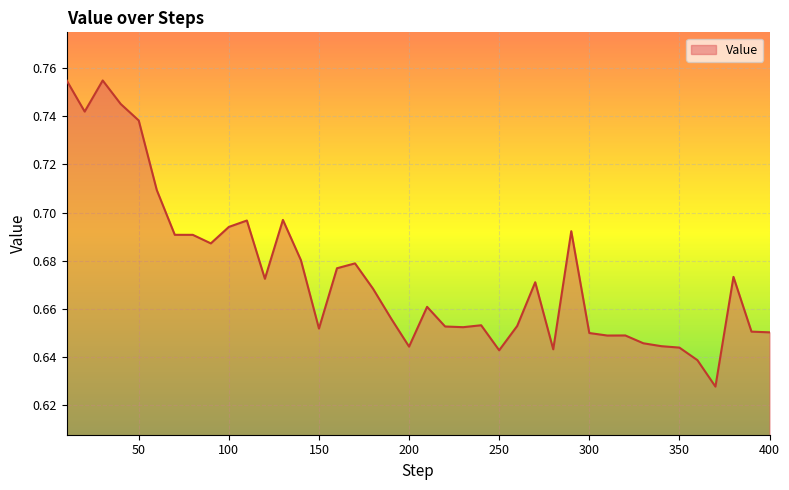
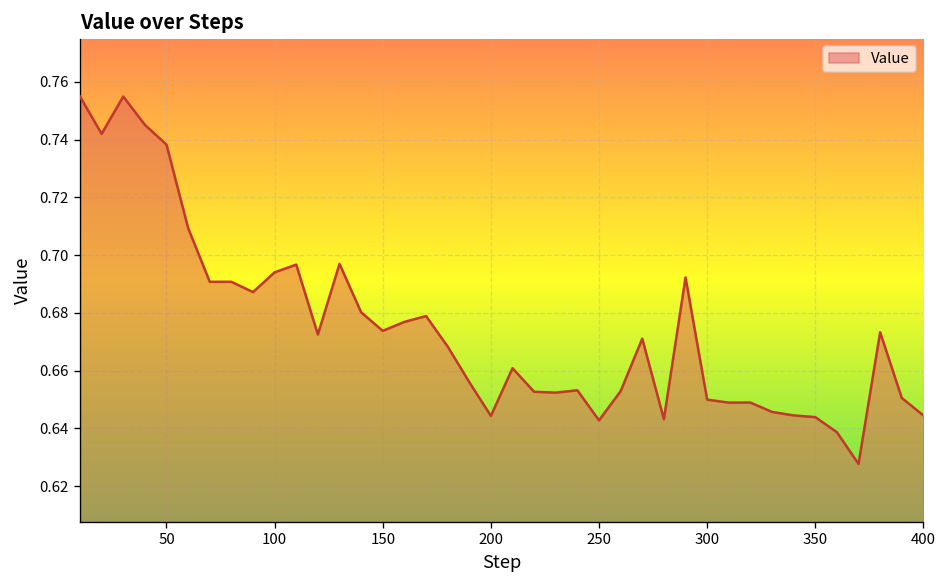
150: 0.652 -> 0.674
400: 0.650 -> 0.644
